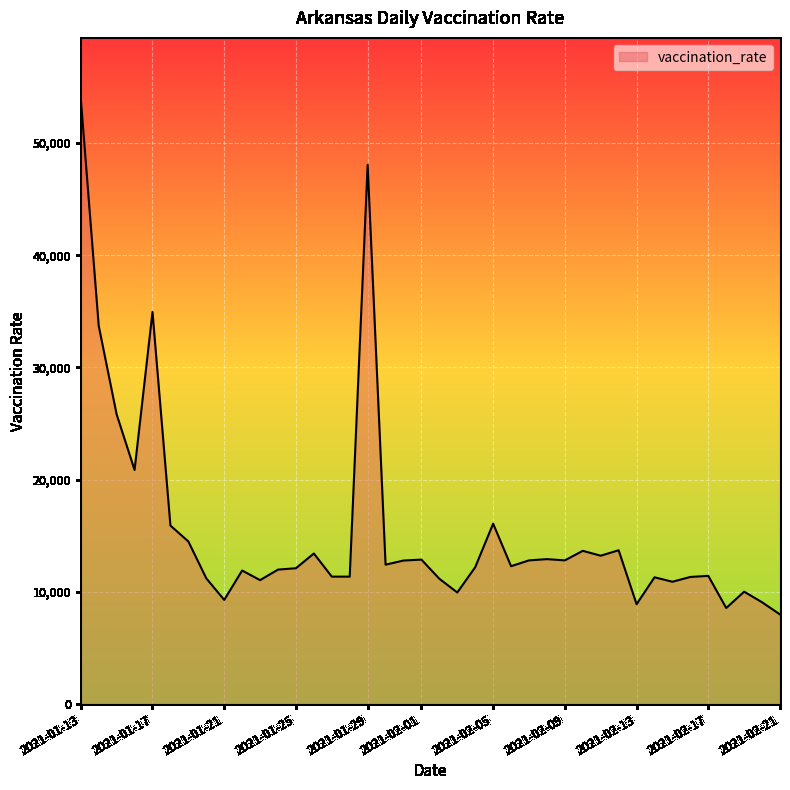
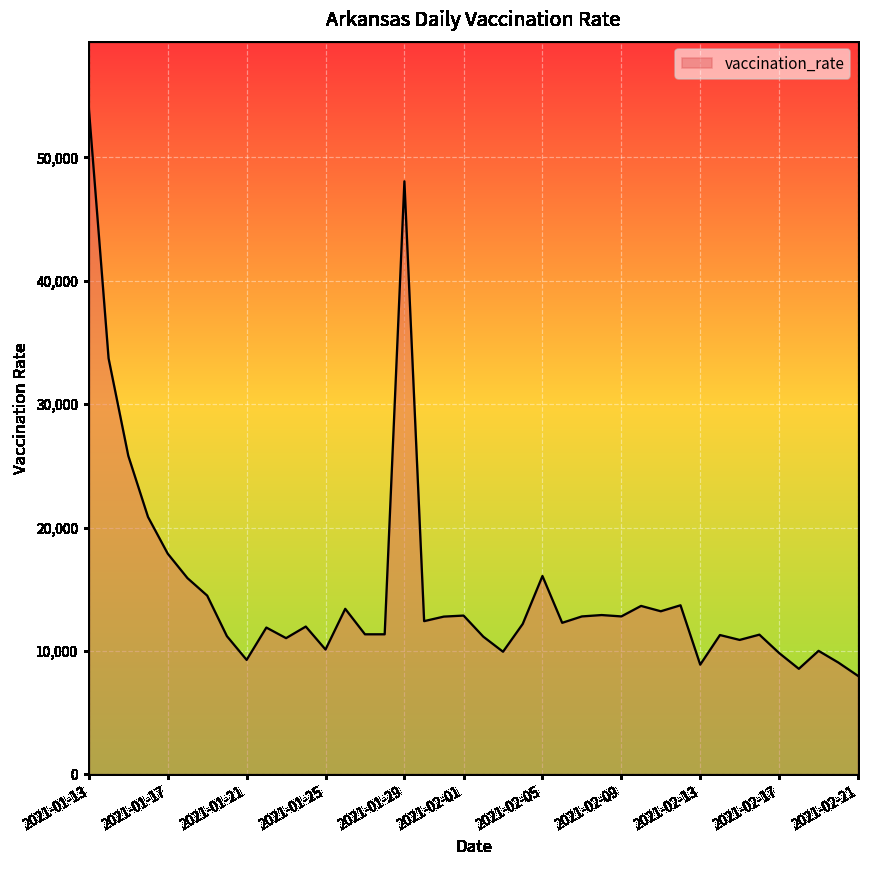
2021-01-17: 34,900 -> 17,900
2021-01-25: 12,100 -> 10,100
2021-02-17: 11,400 -> 9,800
